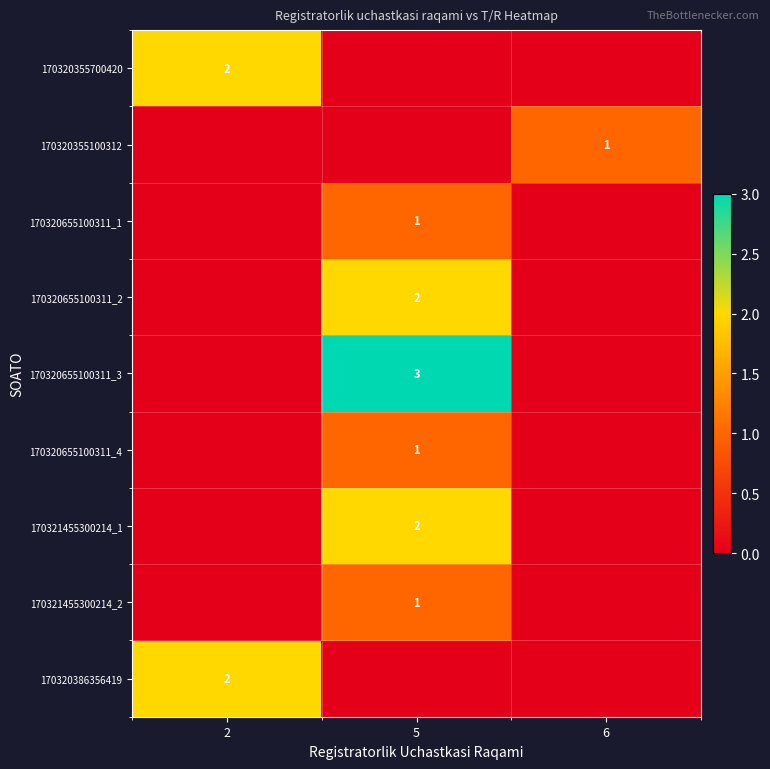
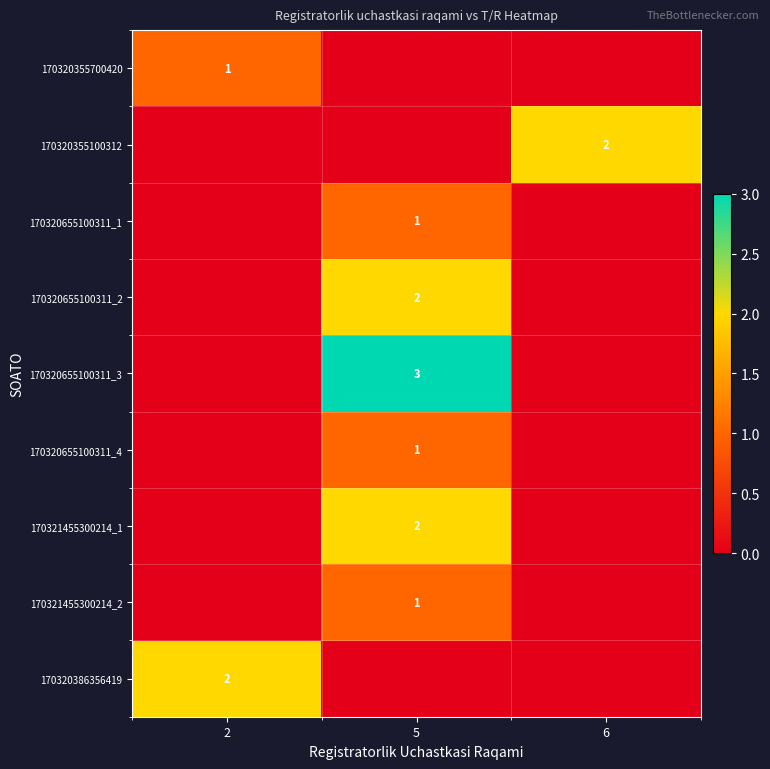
170320355700420, 2: 2 -> 1
170320355100312, 6: 1 -> 2
